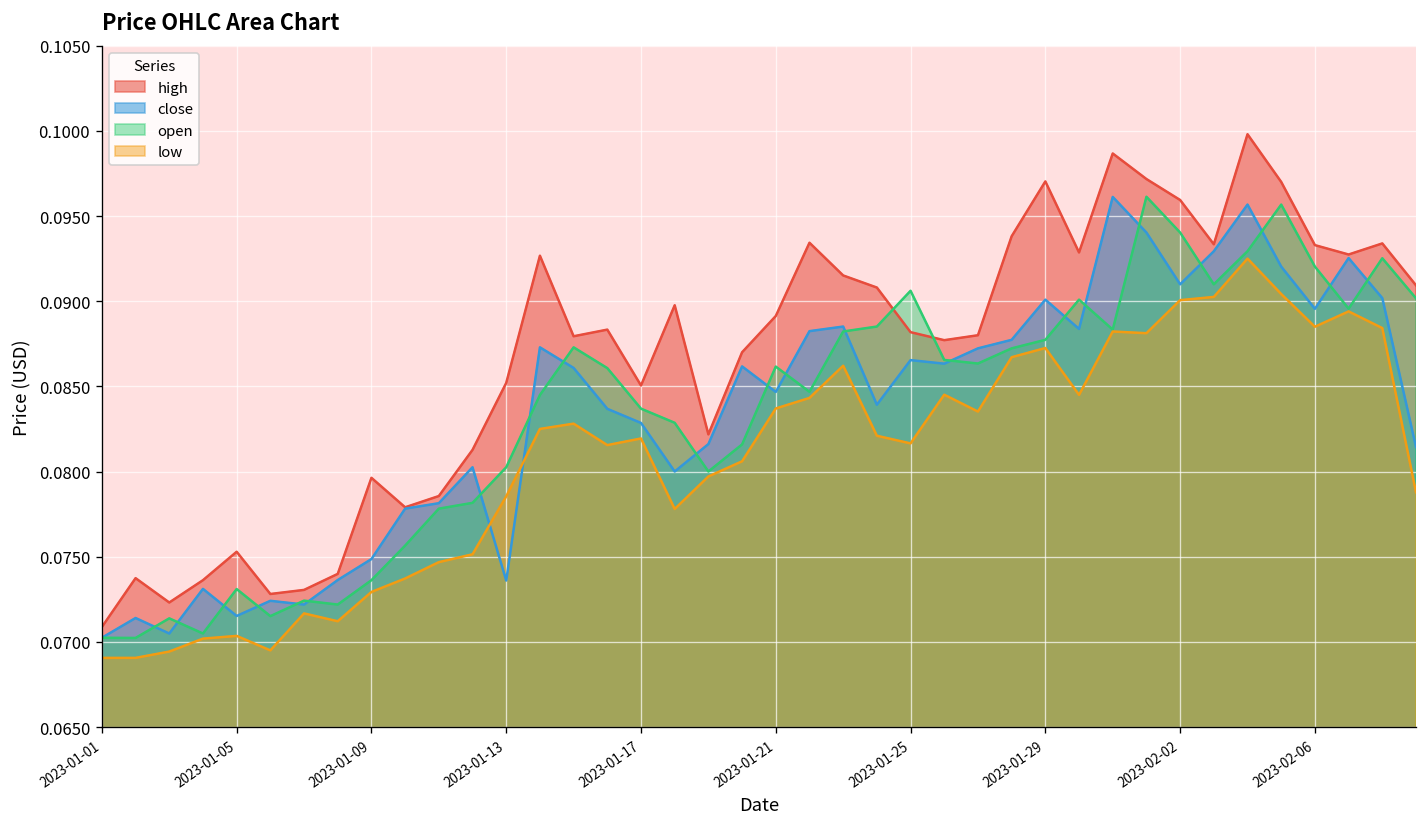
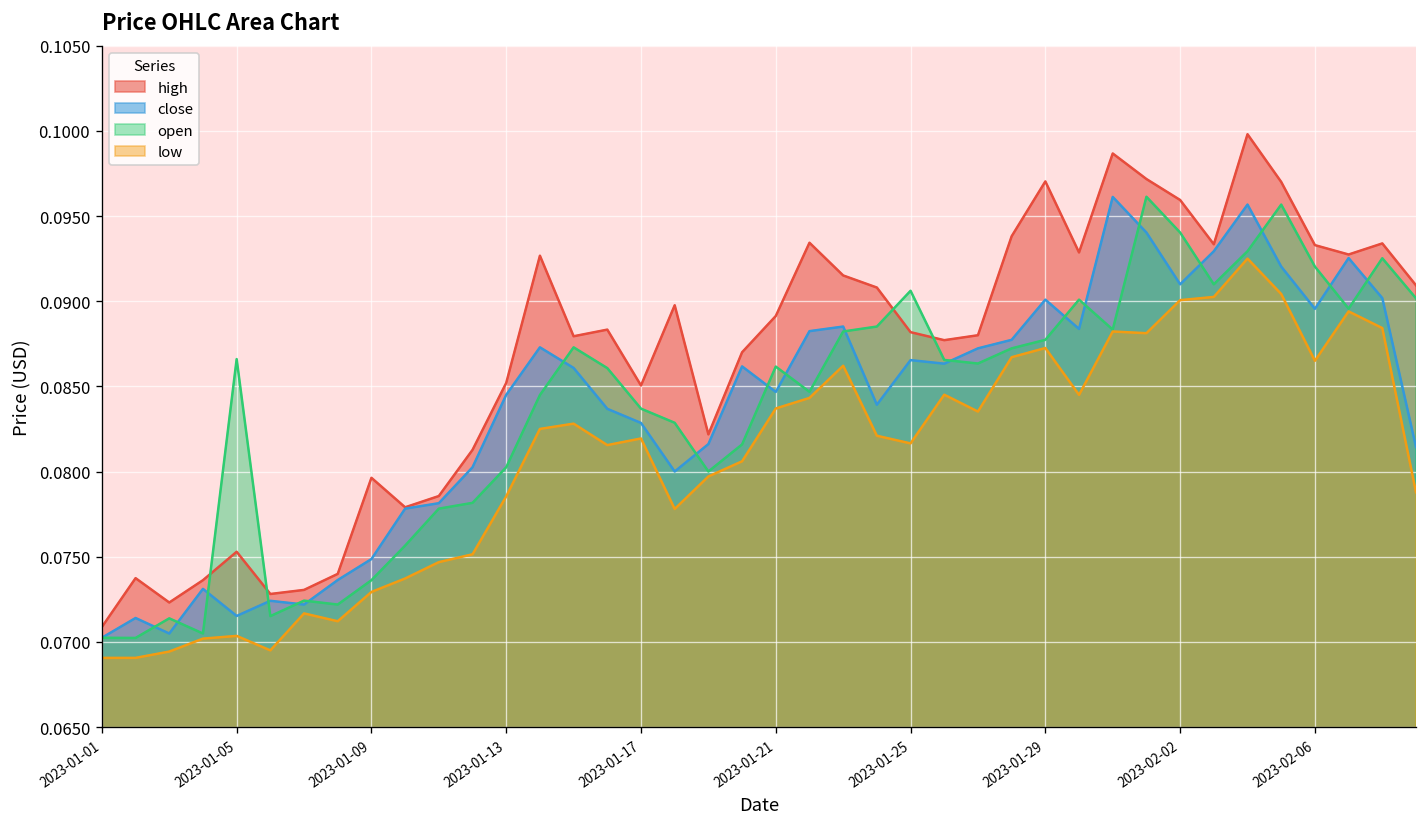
open, 2023-01-05: 0.0731 -> 0.0866
close, 2023-01-13: 0.0736 -> 0.0845
low, 2023-02-06: 0.0885 -> 0.0865
